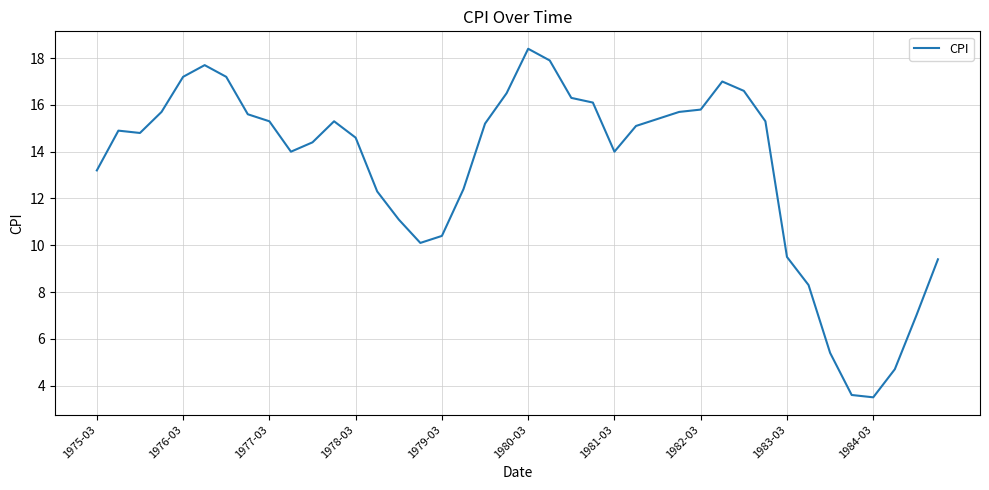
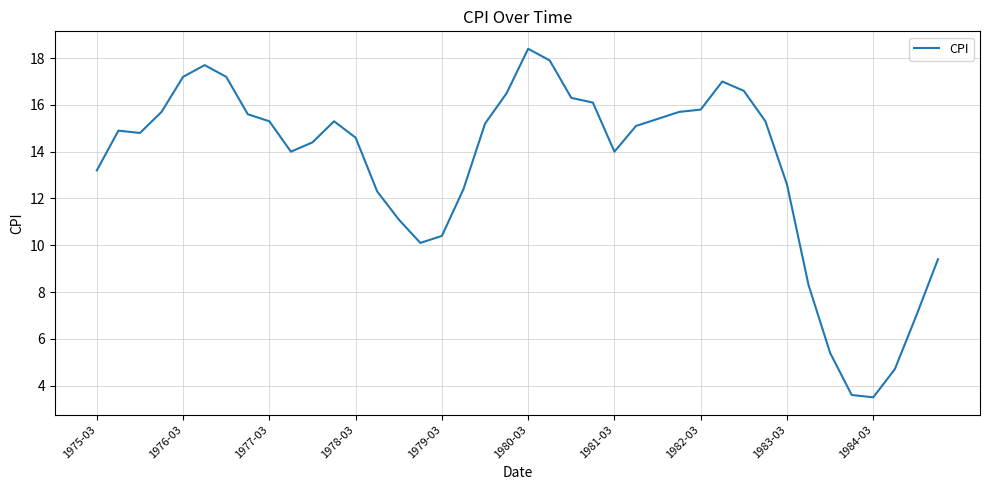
1983-03: 9.5 -> 12.6
